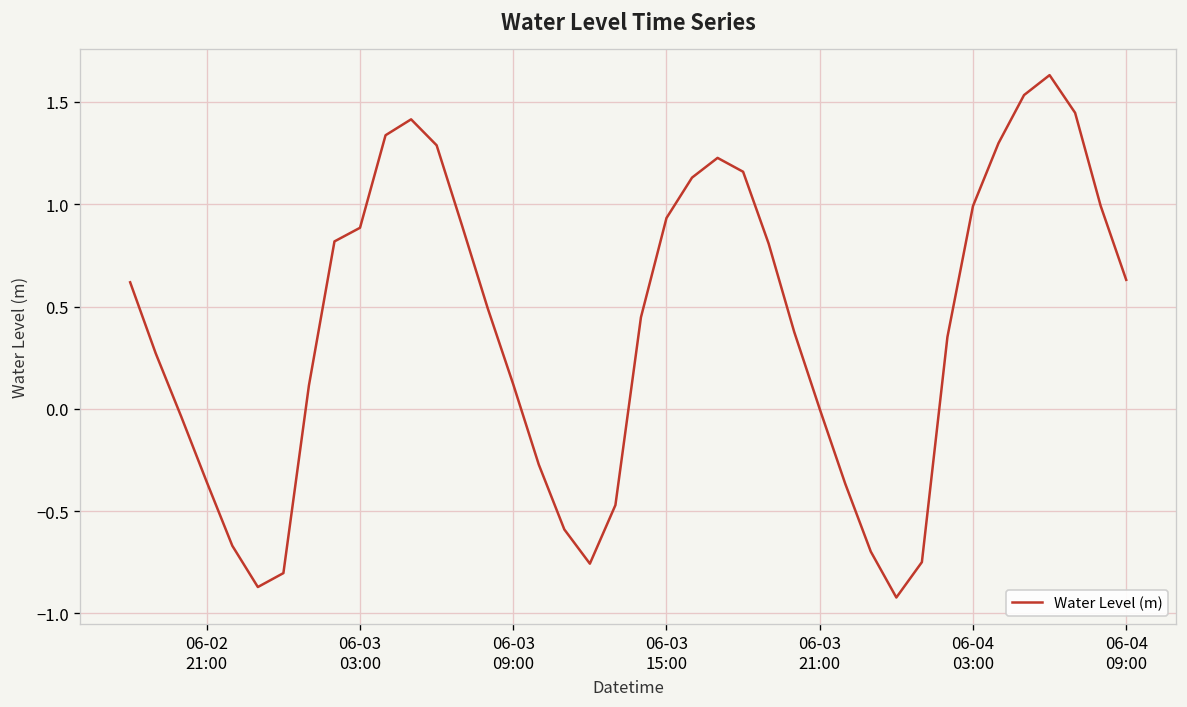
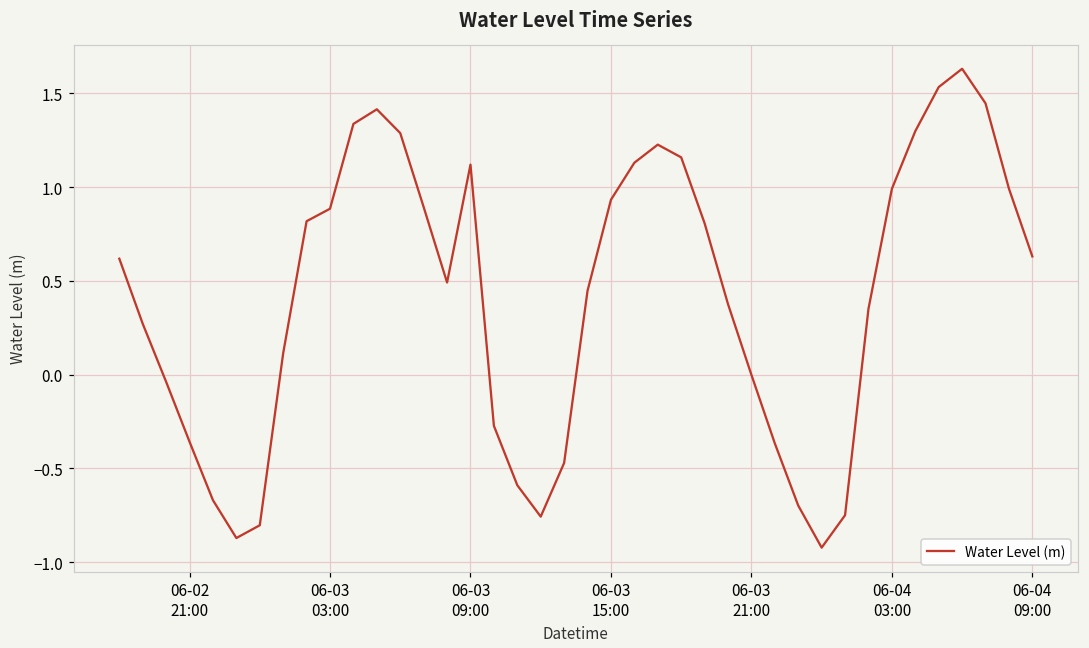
06-03 09:00: 0.12 -> 1.12
